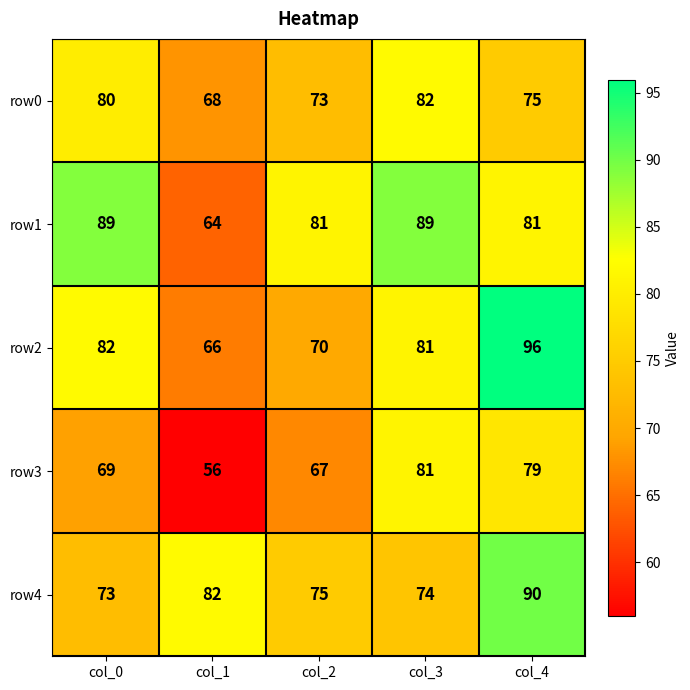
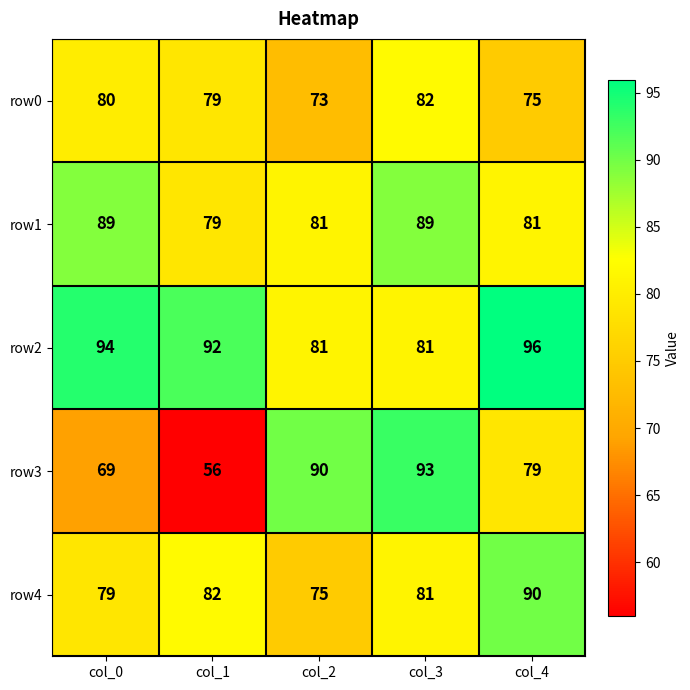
row0, col_1: 68 -> 79
row1, col_1: 64 -> 79
row2, col_0: 82 -> 94
row2, col_1: 66 -> 92
row2, col_2: 70 -> 81
row3, col_2: 67 -> 90
row3, col_3: 81 -> 93
row4, col_0: 73 -> 79
row4, col_3: 74 -> 81
